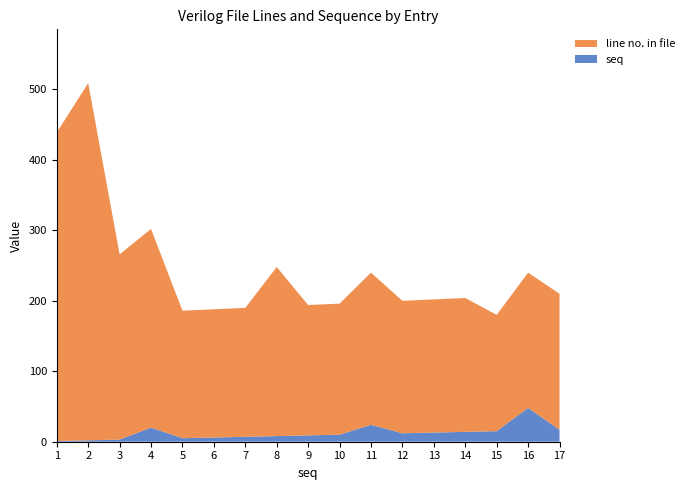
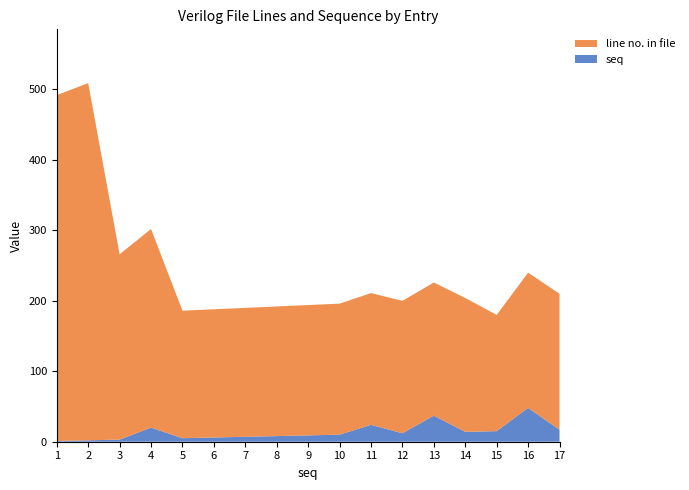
line no. in file, 1: 440 -> 490
line no. in file, 8: 240 -> 180
line no. in file, 11: 220 -> 190
seq, 13: 10 -> 40
